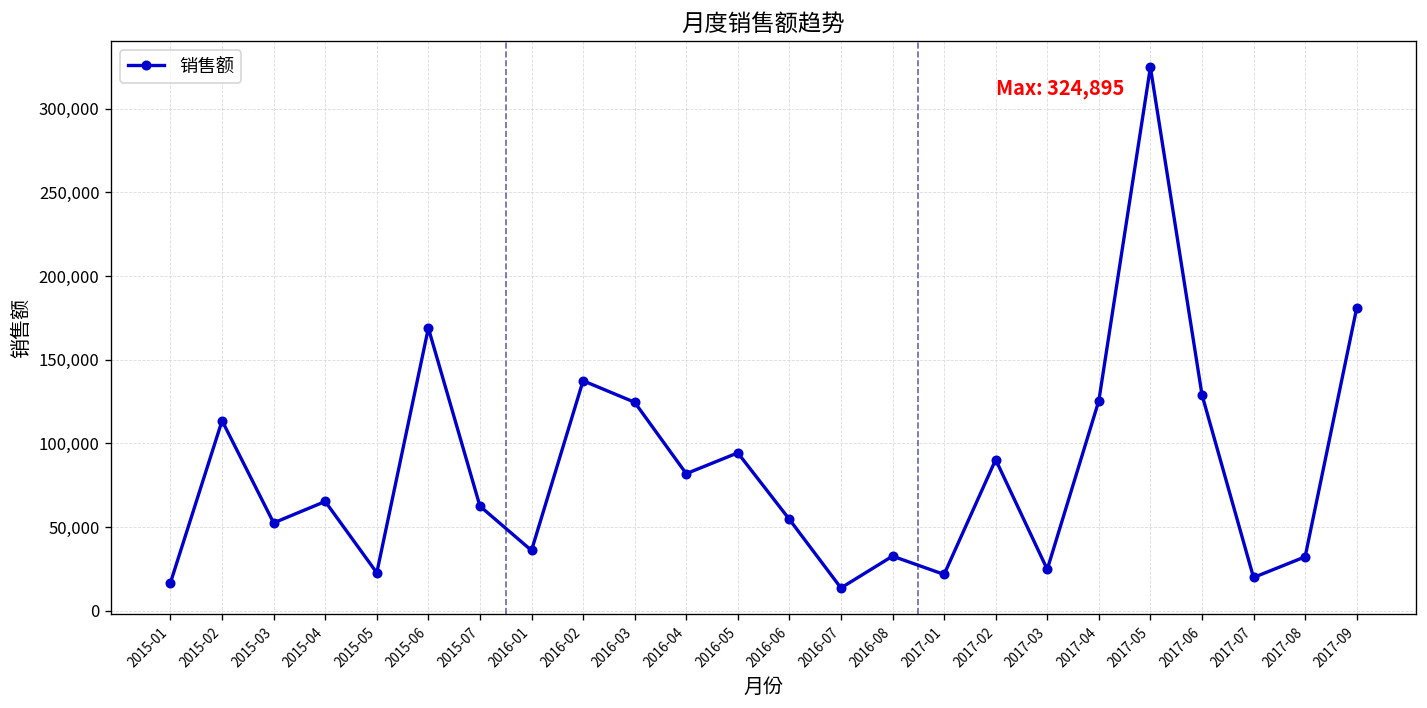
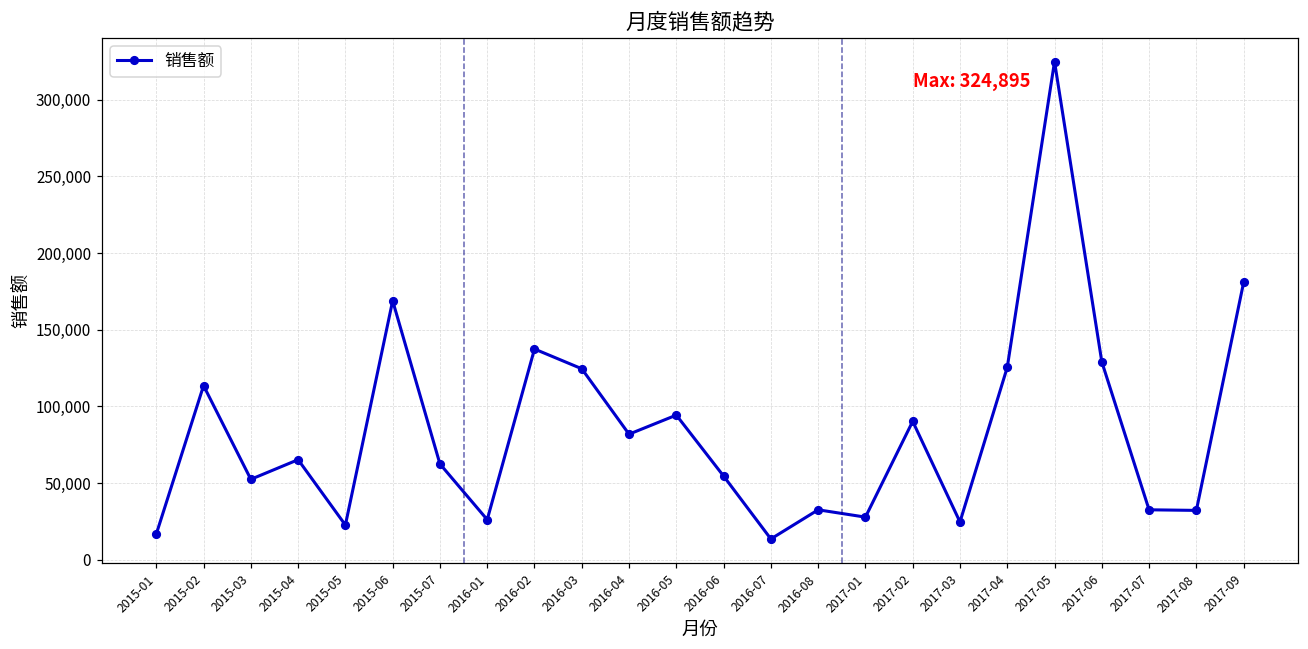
2016-01: 36,000 -> 26,000
2017-01: 22,000 -> 28,000
2017-07: 20,000 -> 33,000
